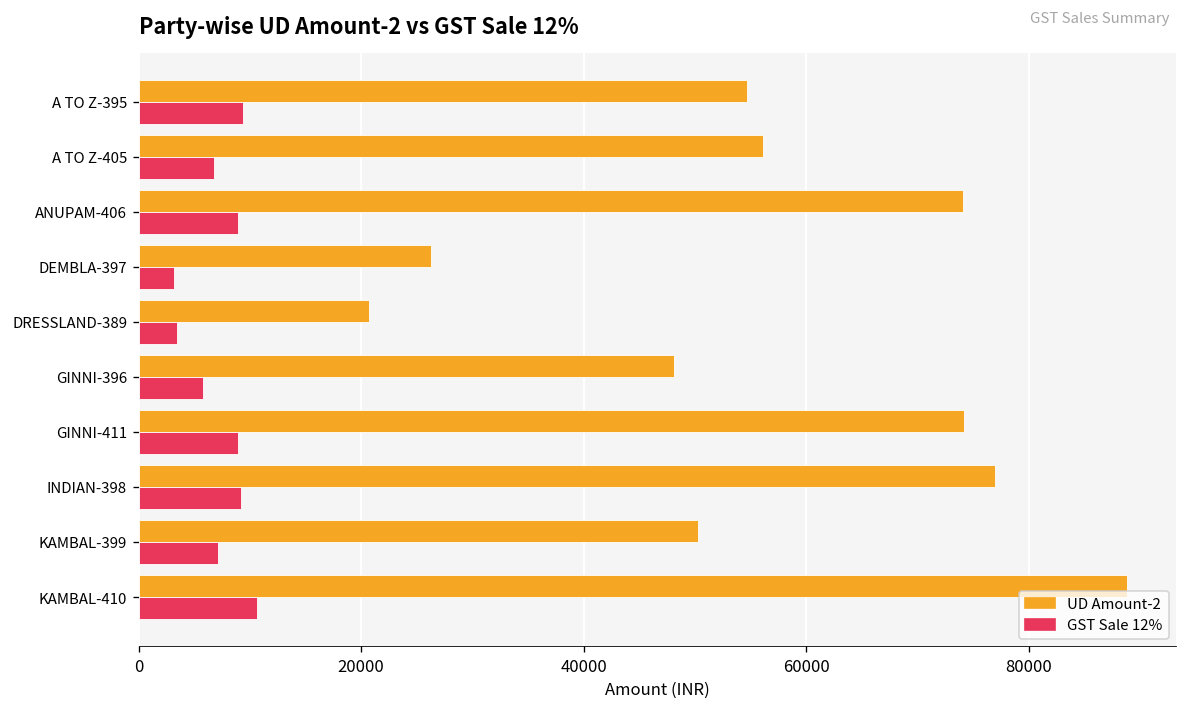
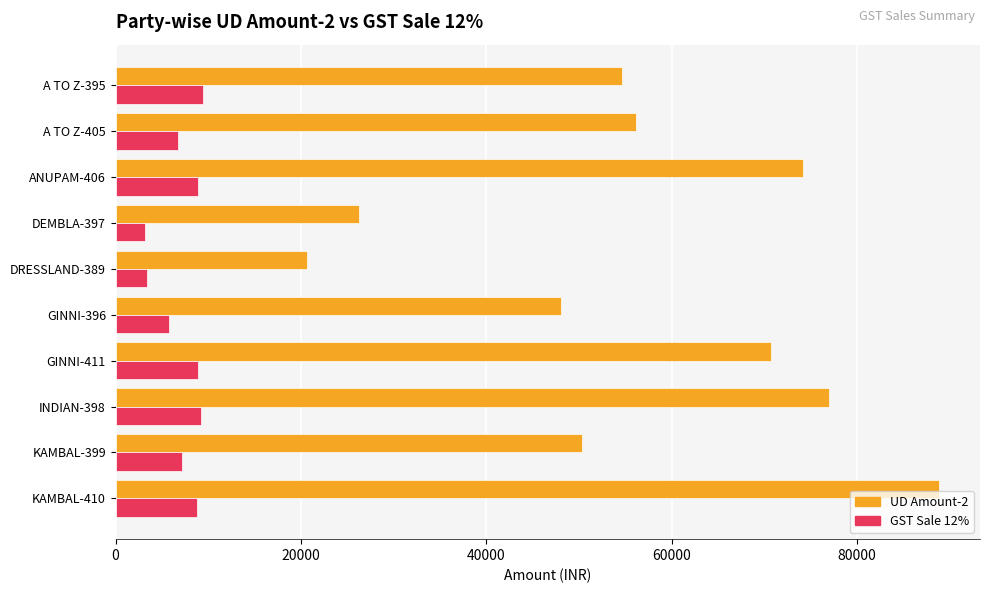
UD Amount-2, GINNI-411: 74000 -> 71000
GST Sale 12%, KAMBAL-410: 11000 -> 9000
